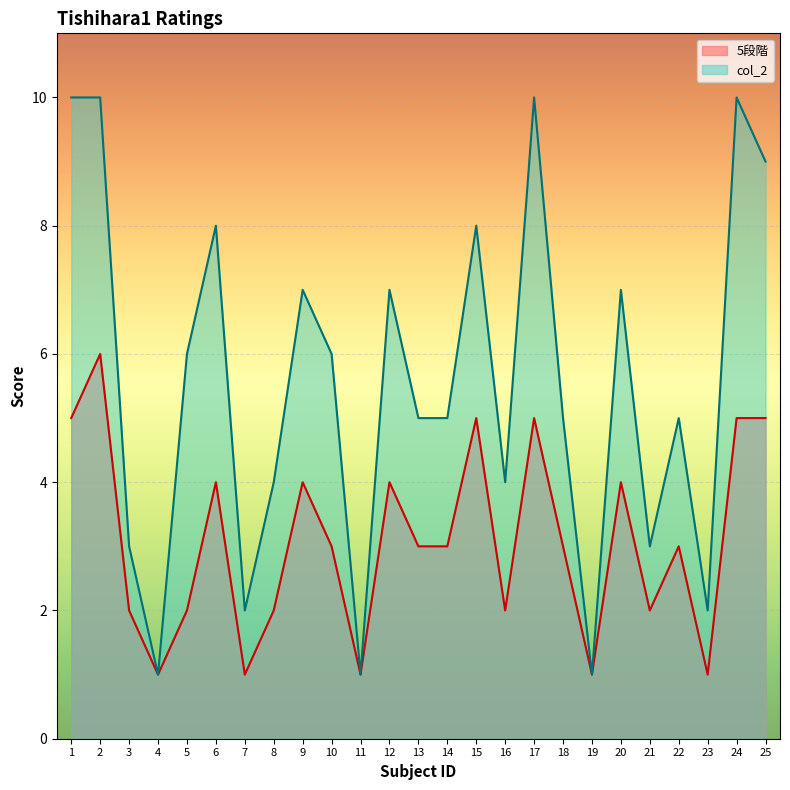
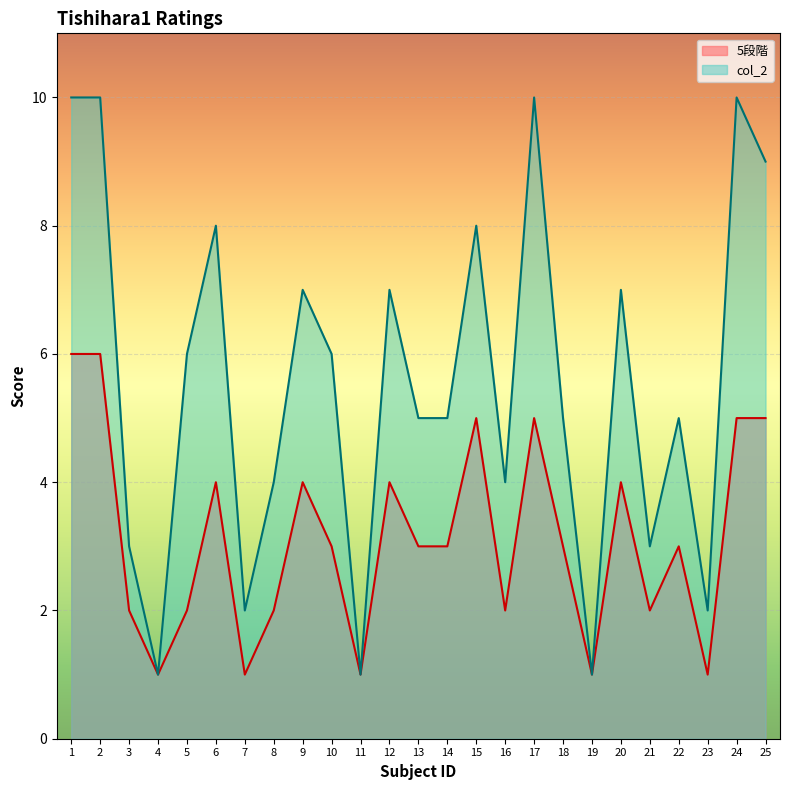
5段階, 1: 5 -> 6
